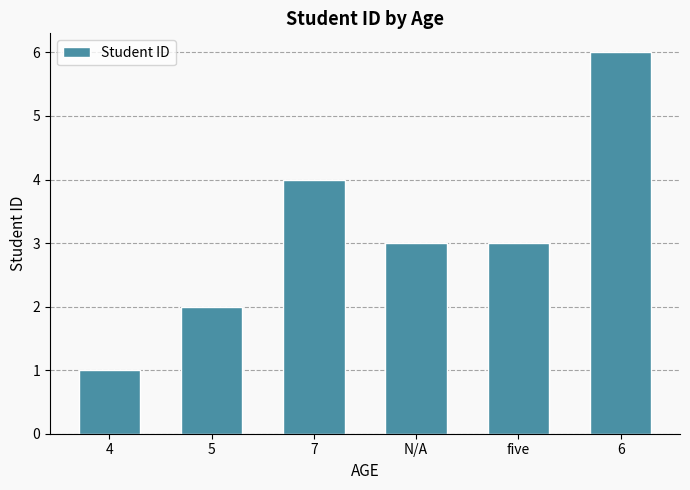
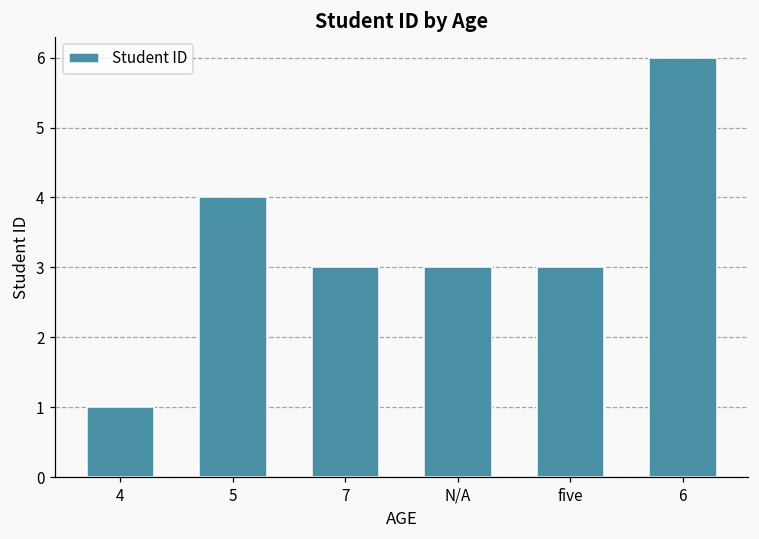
5: 2 -> 4
7: 4 -> 3
